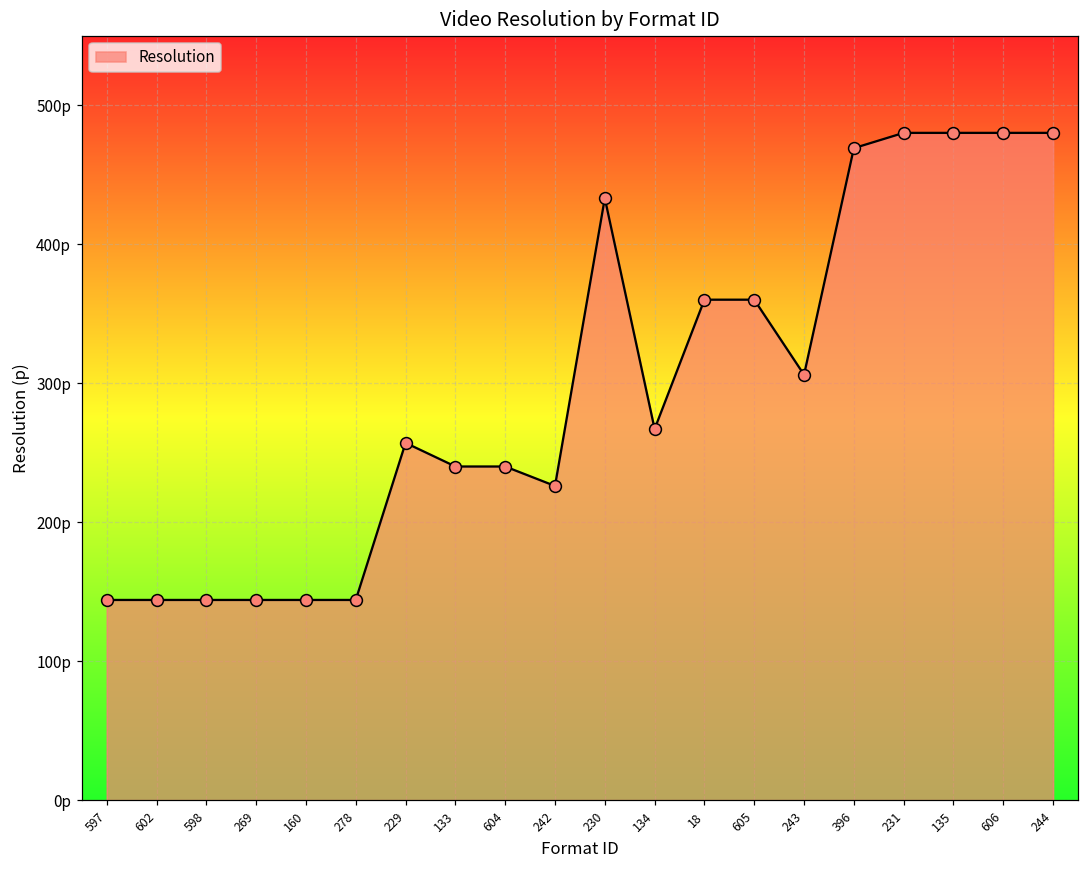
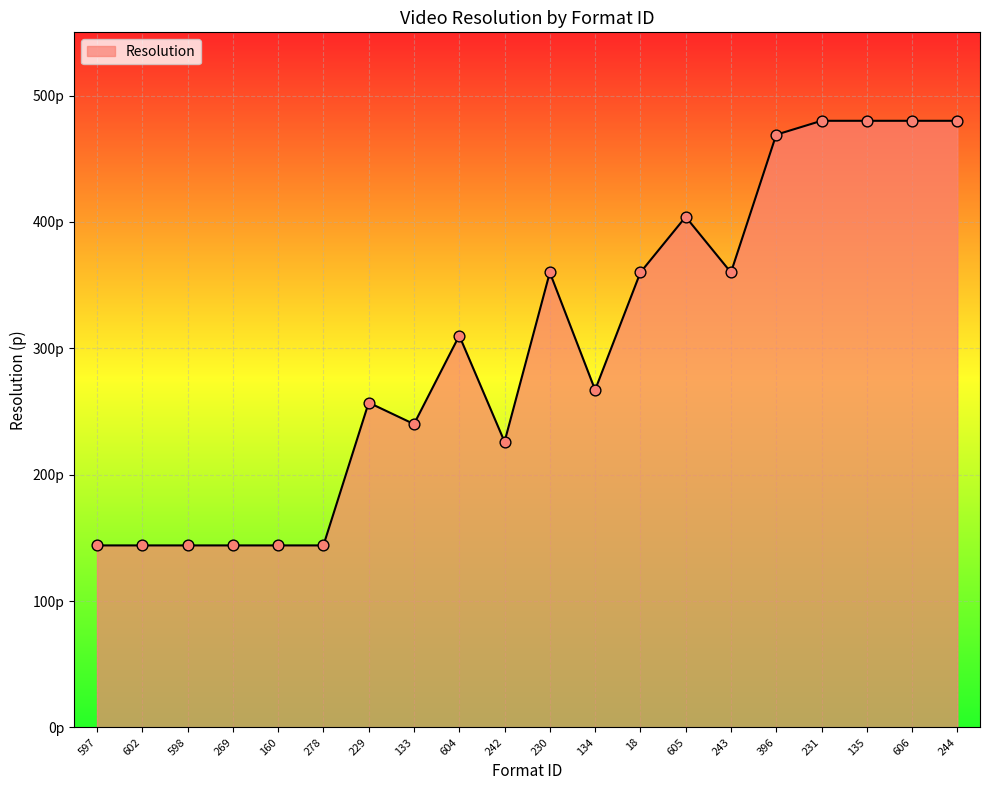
604: 240p -> 310p
230: 433p -> 360p
605: 360p -> 404p
243: 306p -> 360p
